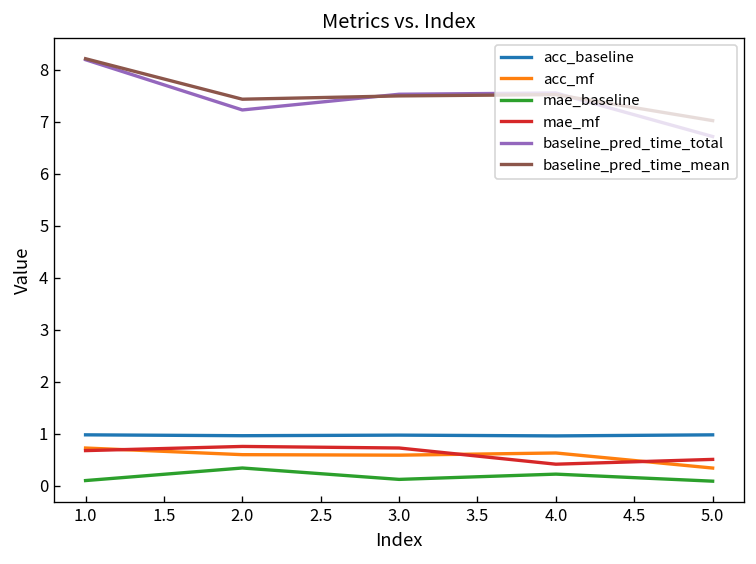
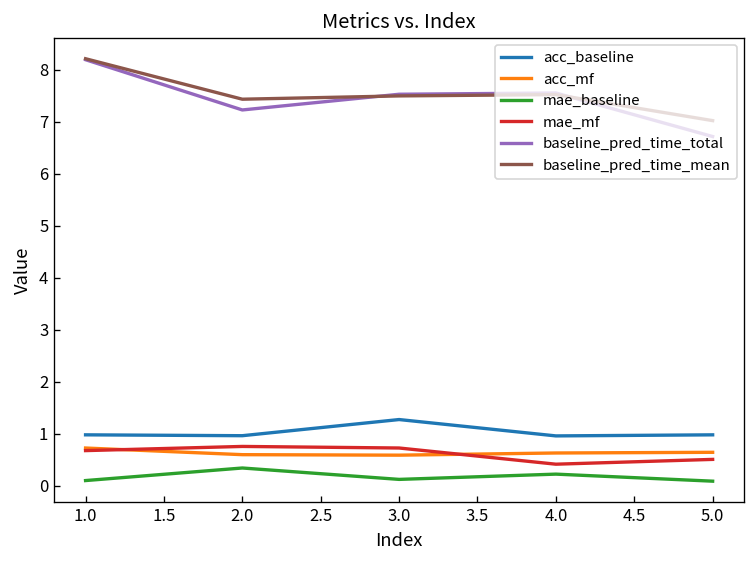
acc_baseline, 3.0: 1.0 -> 1.3
acc_mf, 5.0: 0.3 -> 0.6
